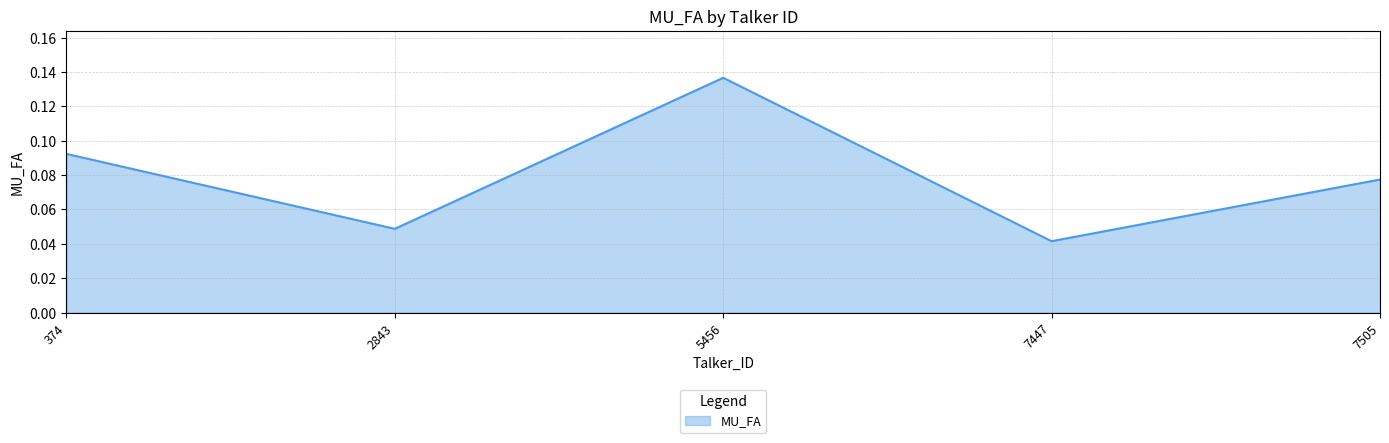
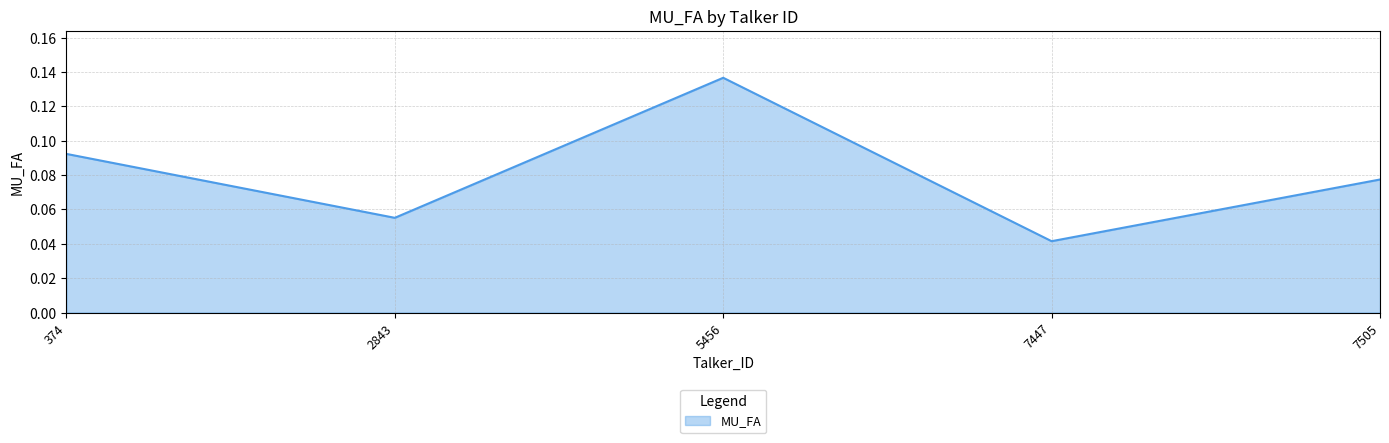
2843: 0.049 -> 0.055
